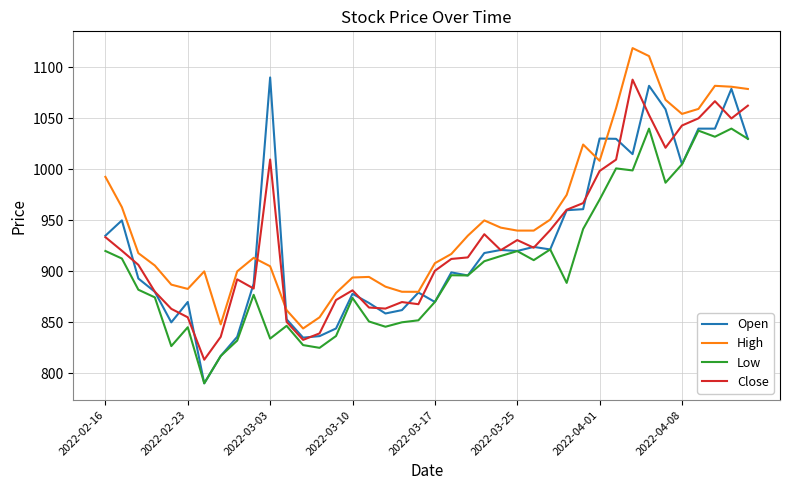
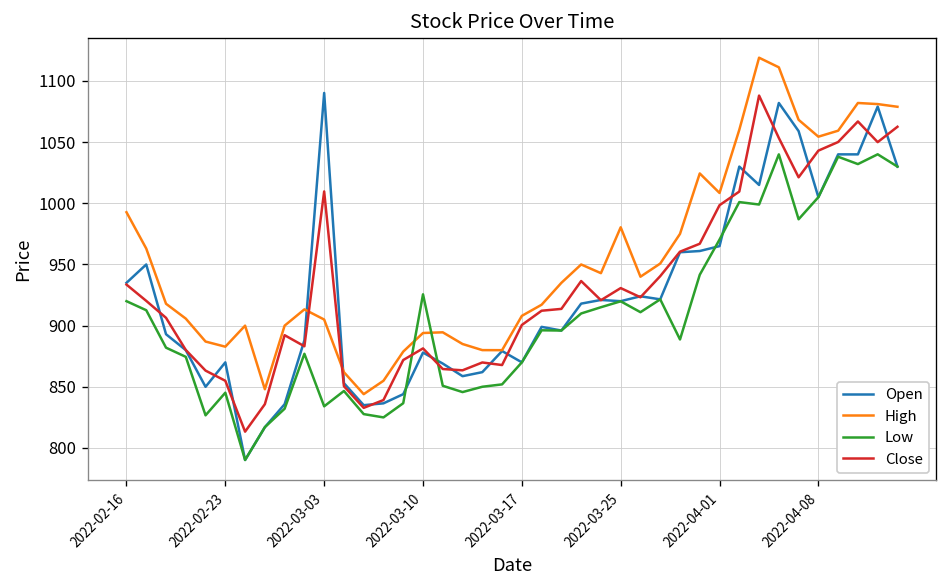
Low, 2022-03-10: 874 -> 926
High, 2022-03-25: 940 -> 980
Open, 2022-04-01: 1030 -> 965
